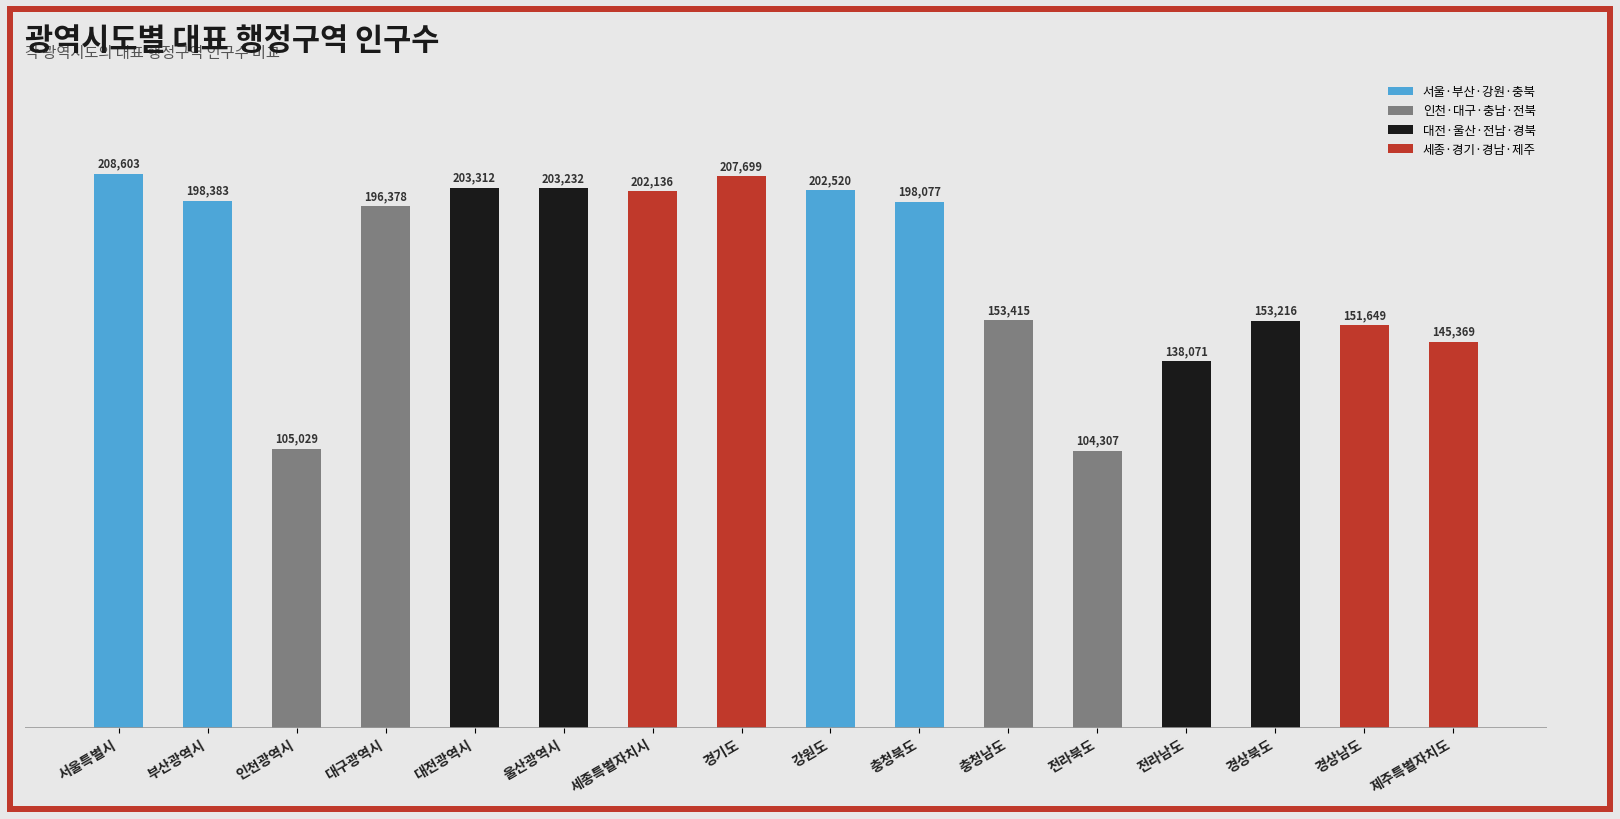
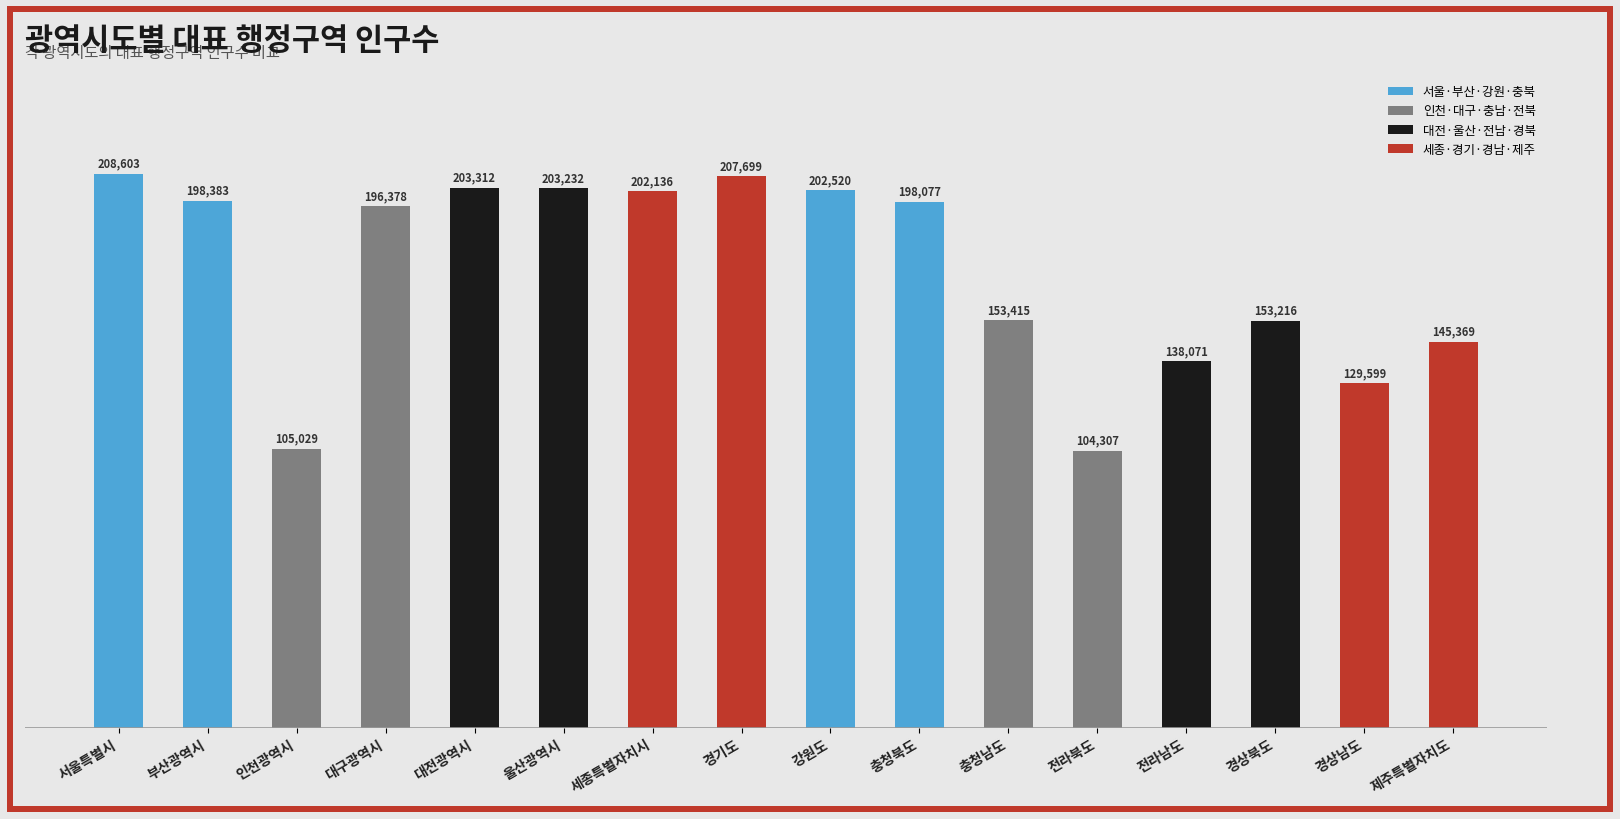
경상남도: 151,649 -> 129,599
